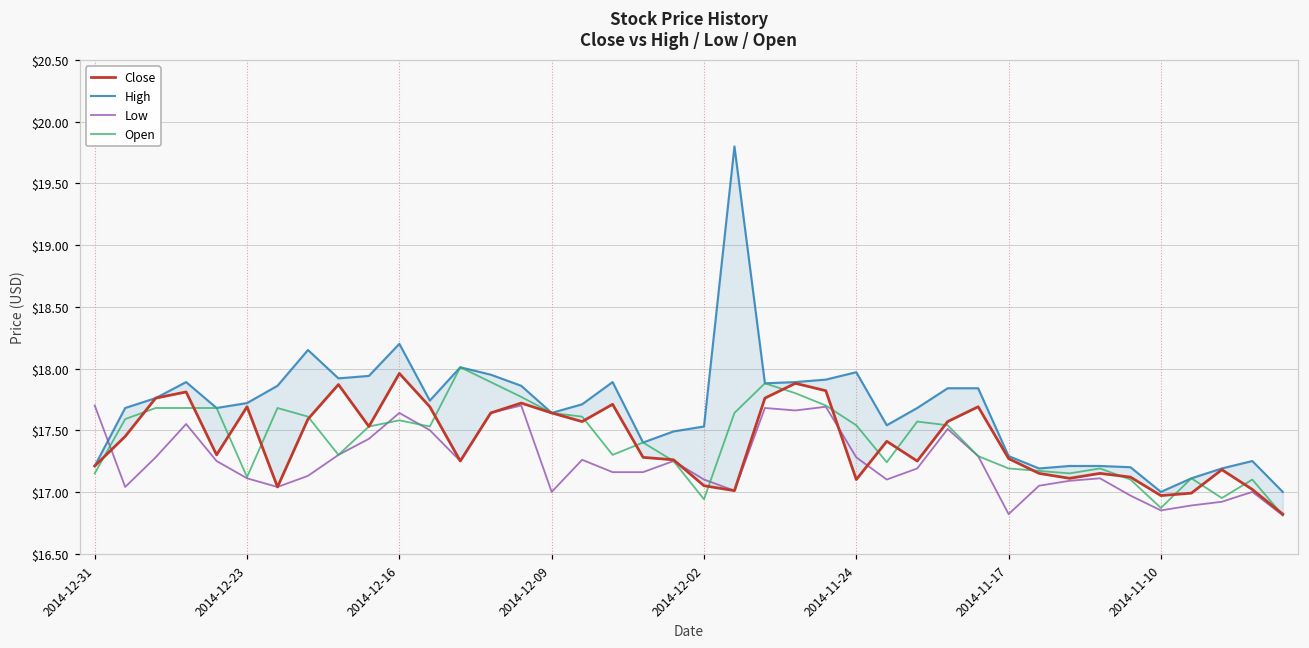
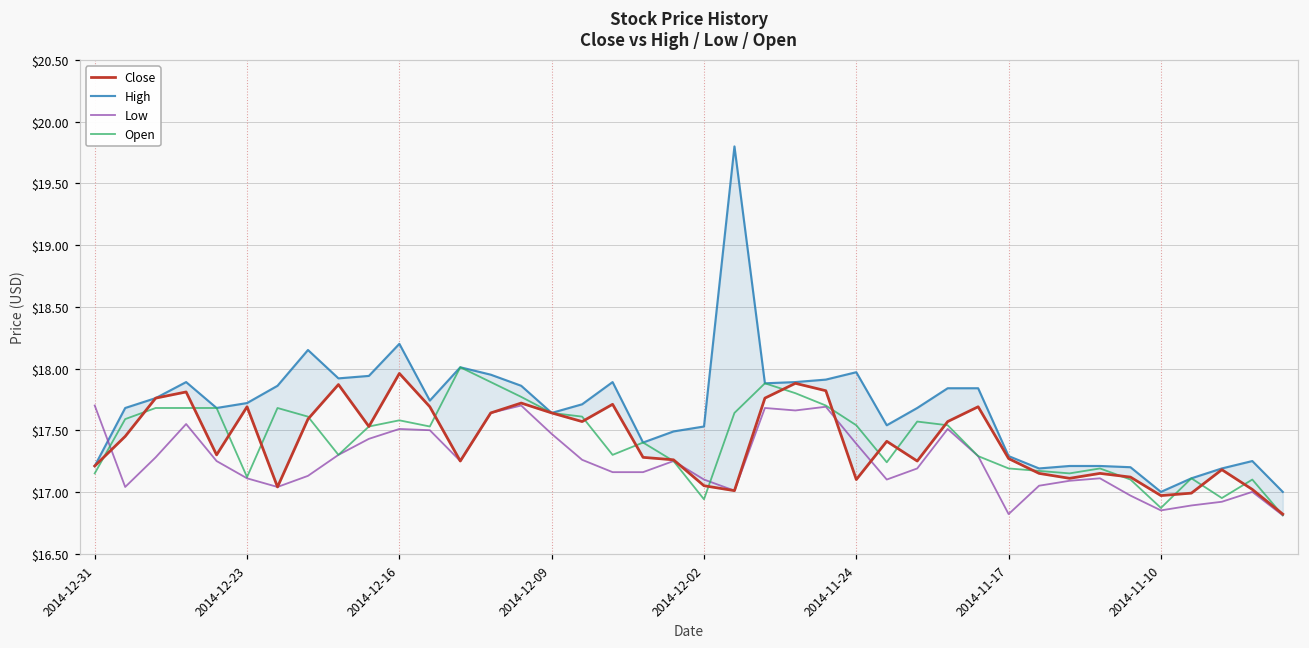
Low, 2014-12-16: $17.64 -> $17.51
Low, 2014-12-09: $17.00 -> $17.47
Low, 2014-11-24: $17.28 -> $17.39
